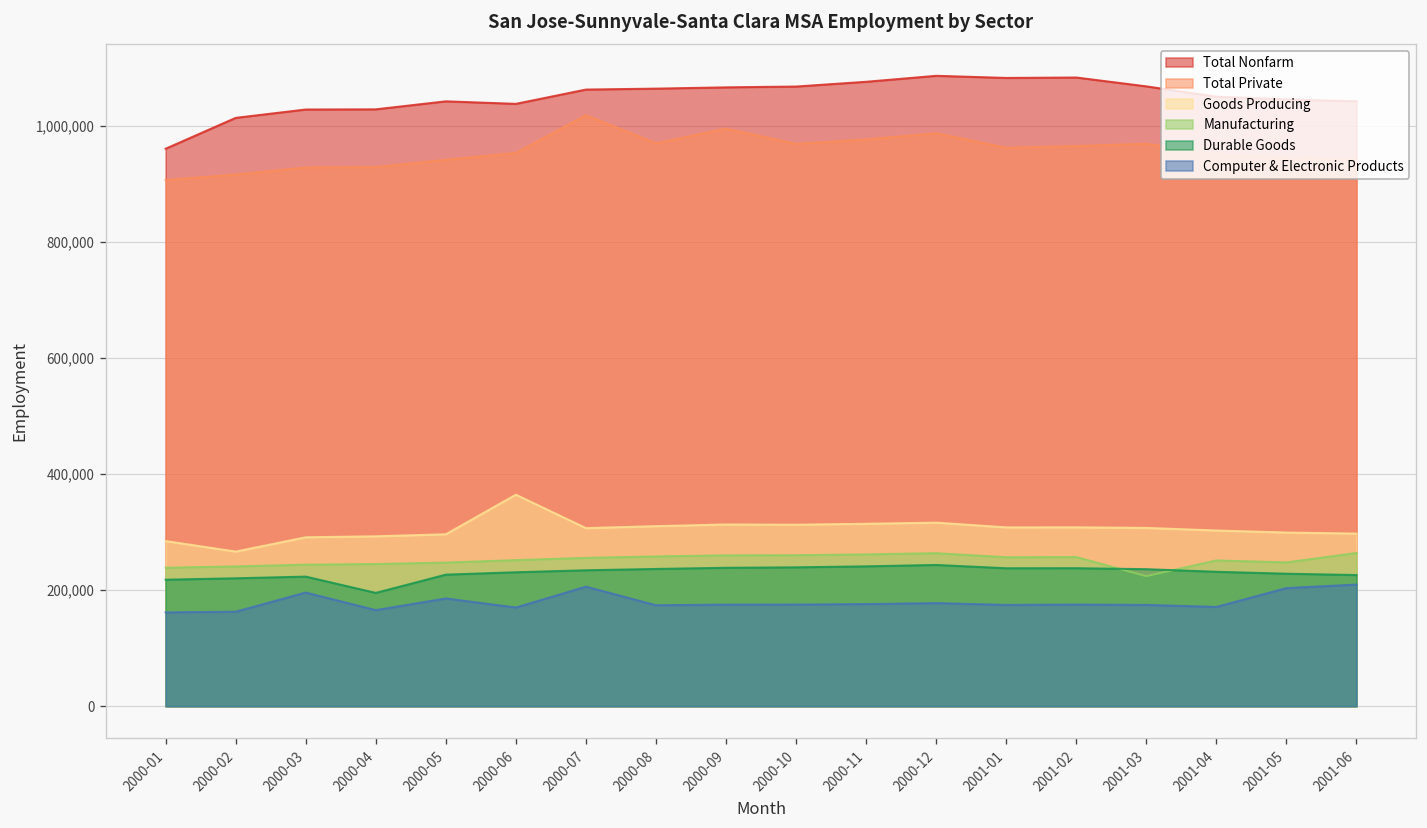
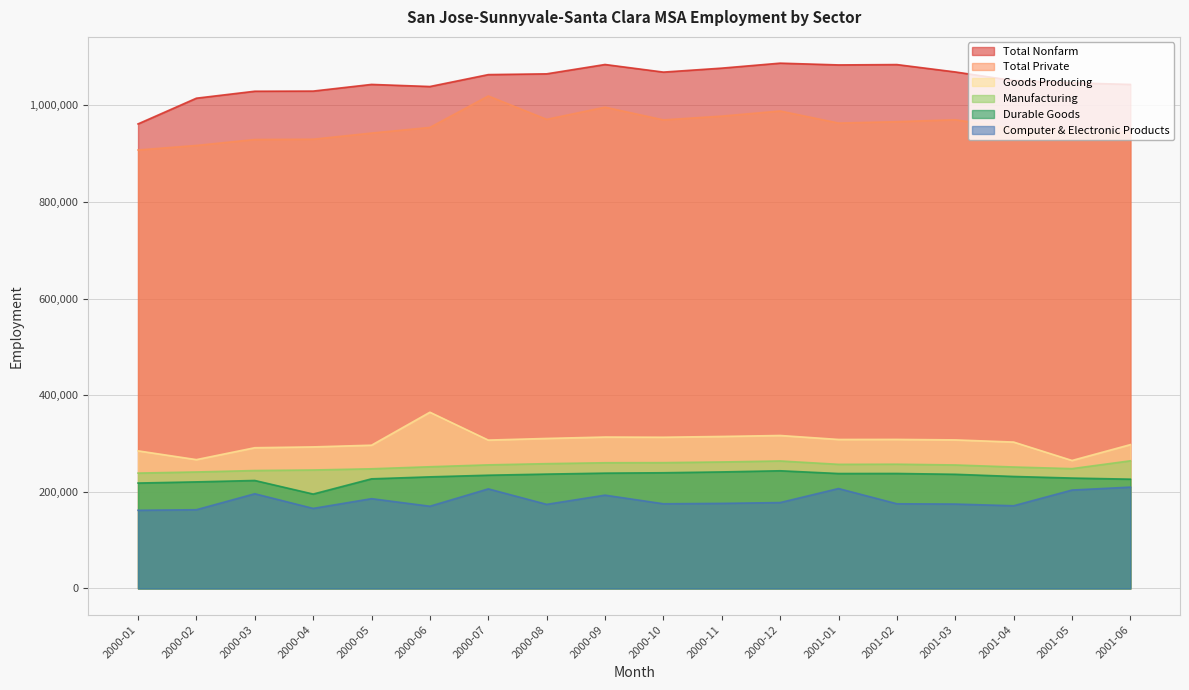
Total Nonfarm, 2000-09: 1,070,000 -> 1,080,000
Computer & Electronic Products, 2000-09: 180,000 -> 190,000
Computer & Electronic Products, 2001-01: 170,000 -> 210,000
Manufacturing, 2001-03: 220,000 -> 260,000
Goods Producing, 2001-05: 300,000 -> 260,000
